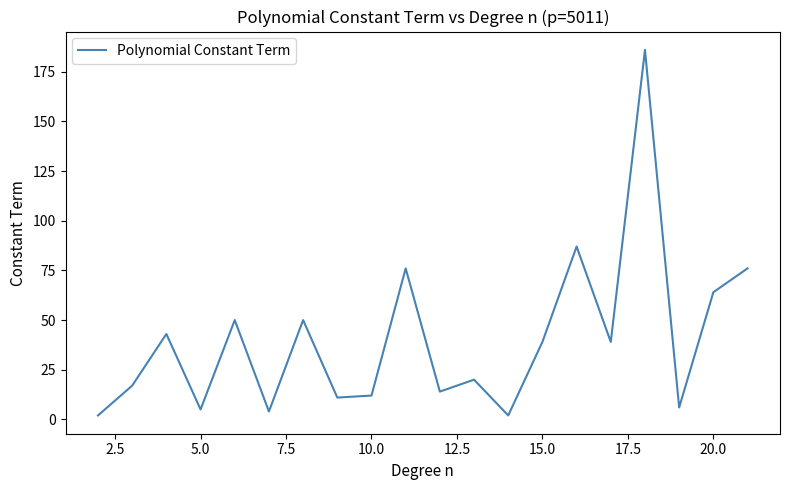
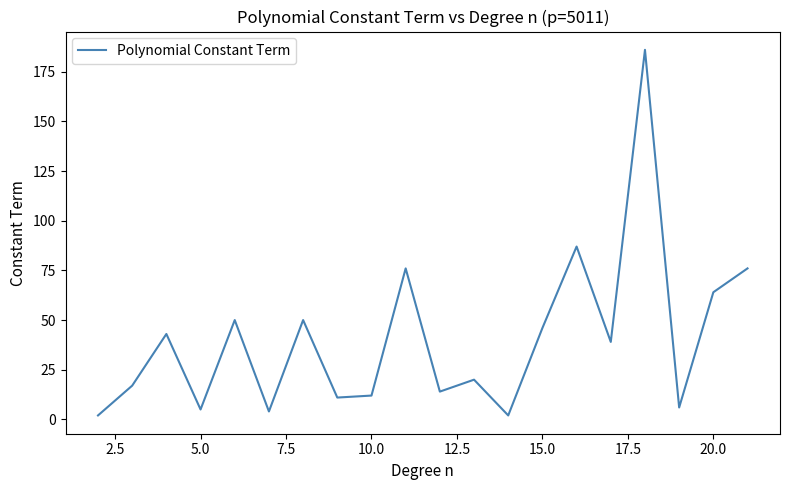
15.0: 39 -> 46
